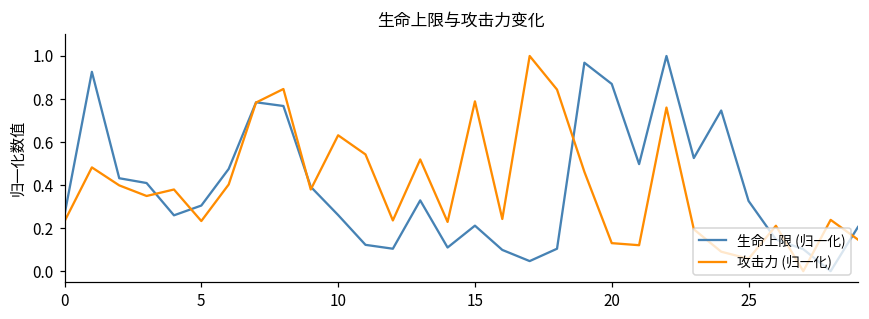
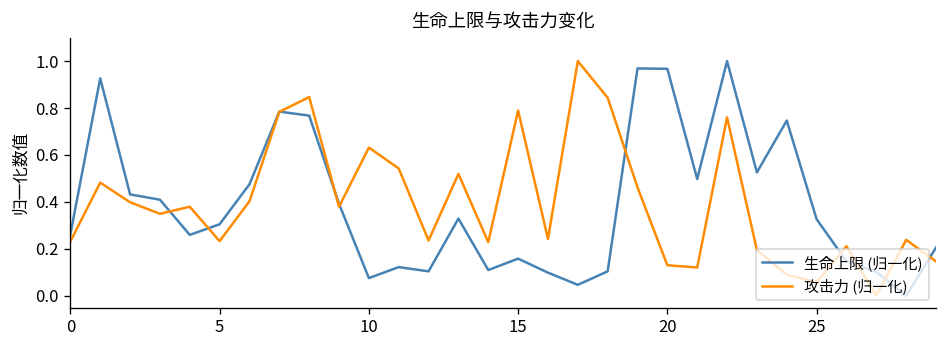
生命上限 (归一化), 10: 0.26 -> 0.08
生命上限 (归一化), 15: 0.21 -> 0.16
生命上限 (归一化), 20: 0.87 -> 0.97
